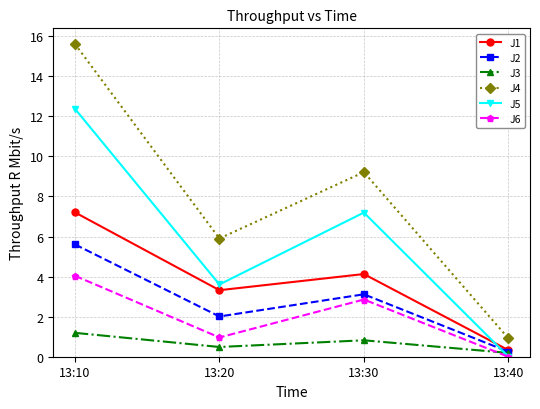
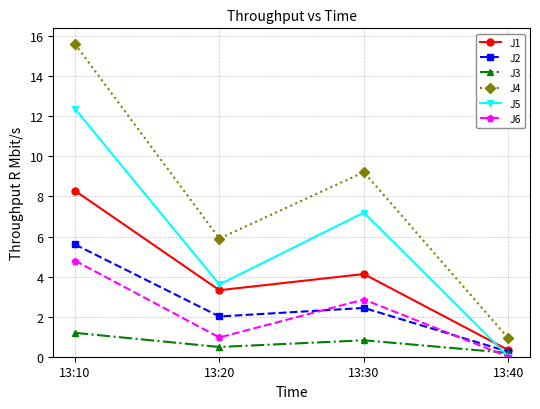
J1, 13:10: 7.2 -> 8.3
J6, 13:10: 4.0 -> 4.8
J2, 13:30: 3.1 -> 2.4
